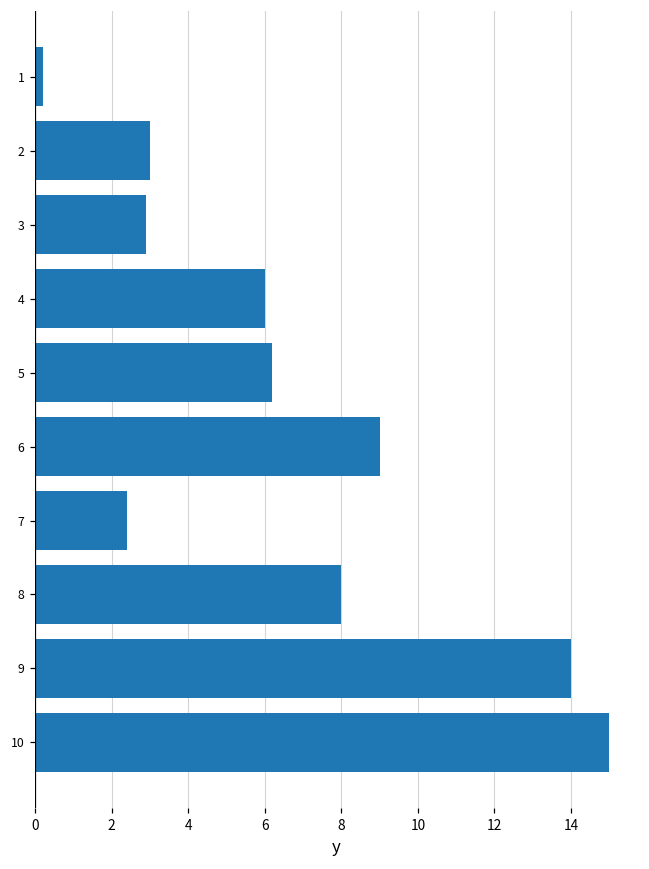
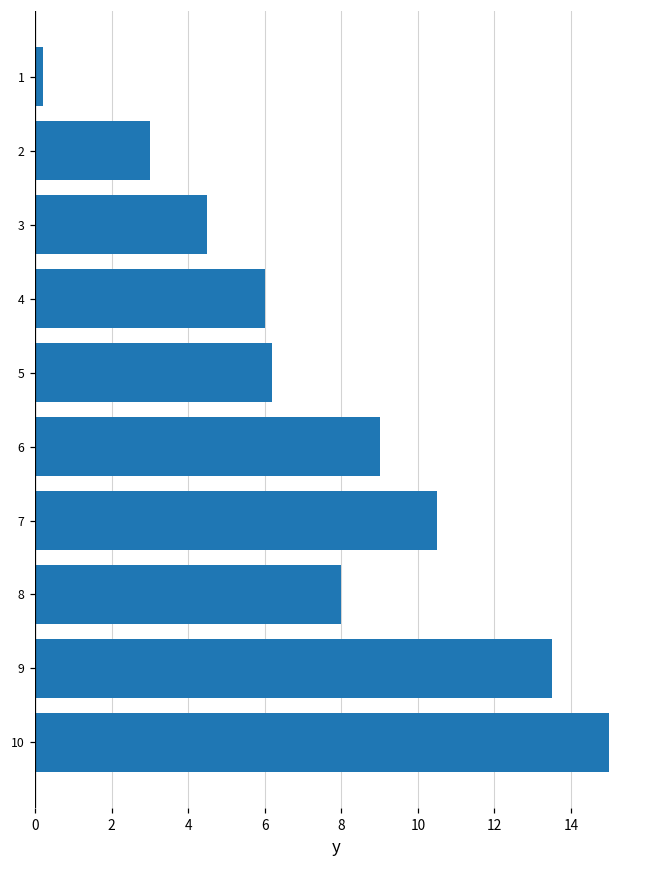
3: 2.9 -> 4.5
7: 2.4 -> 10.5
9: 14.0 -> 13.5
